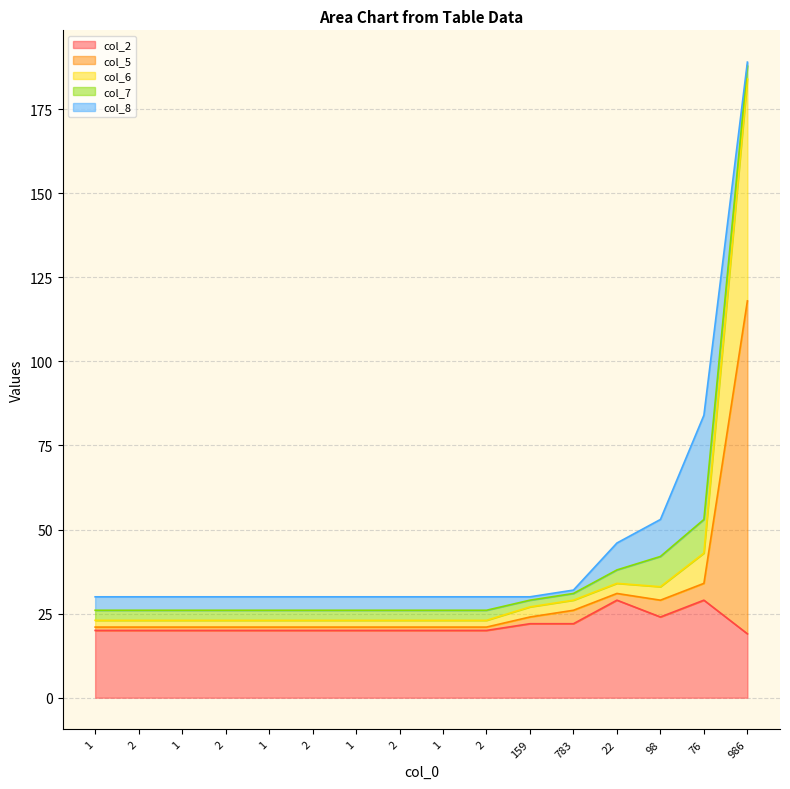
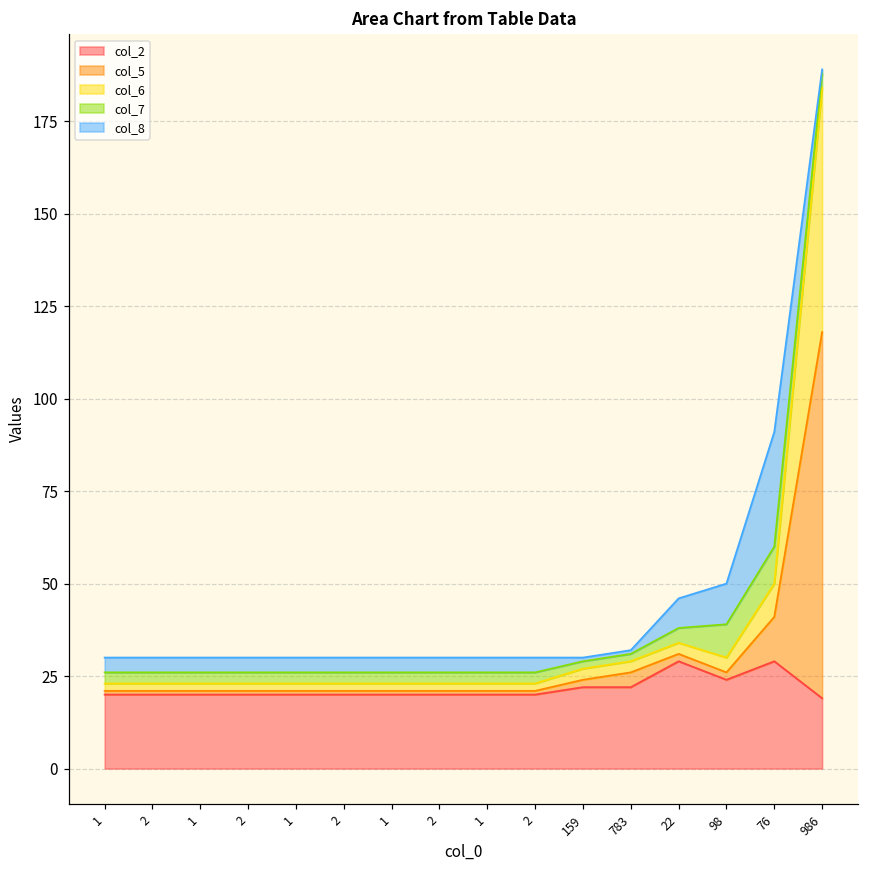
col_5, 98: 5 -> 2
col_5, 76: 5 -> 12
